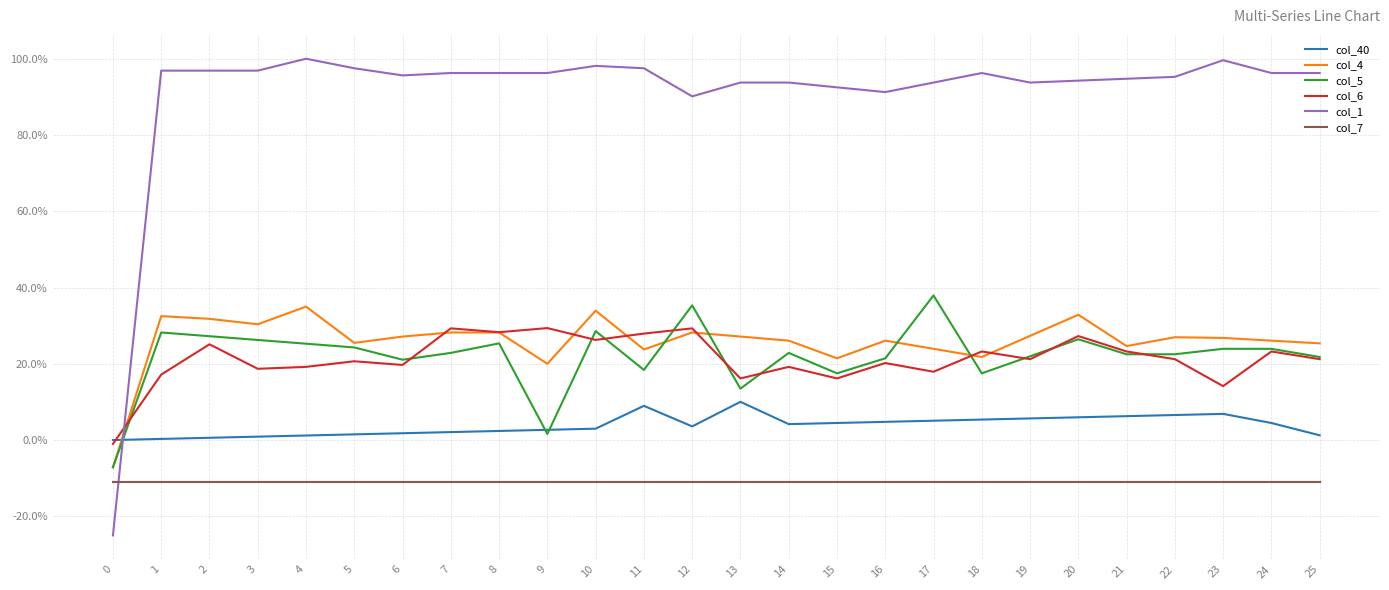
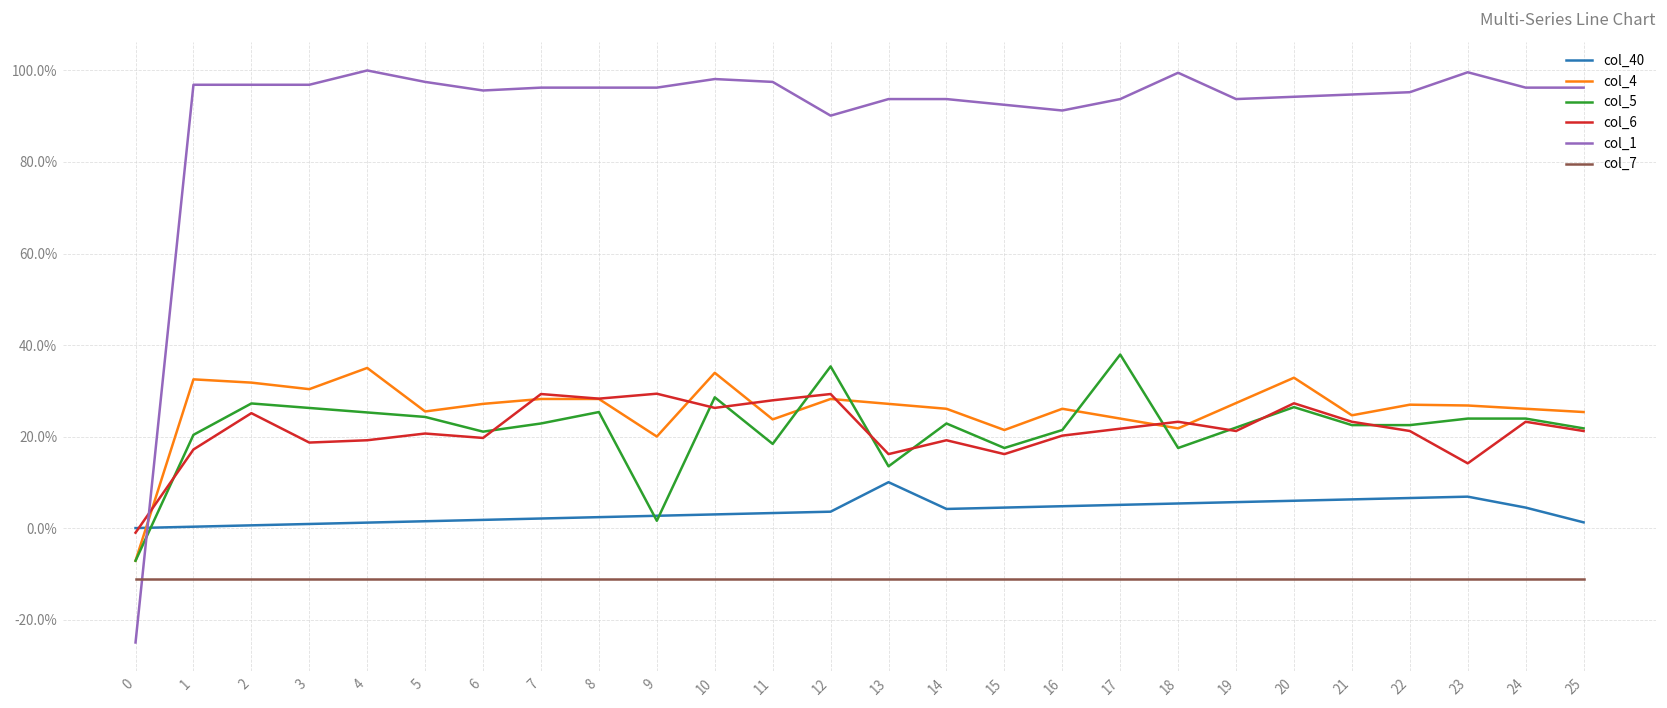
col_5, 1: 28% -> 20%
col_40, 11: 9% -> 3%
col_6, 17: 18% -> 22%
col_1, 18: 96% -> 100%
